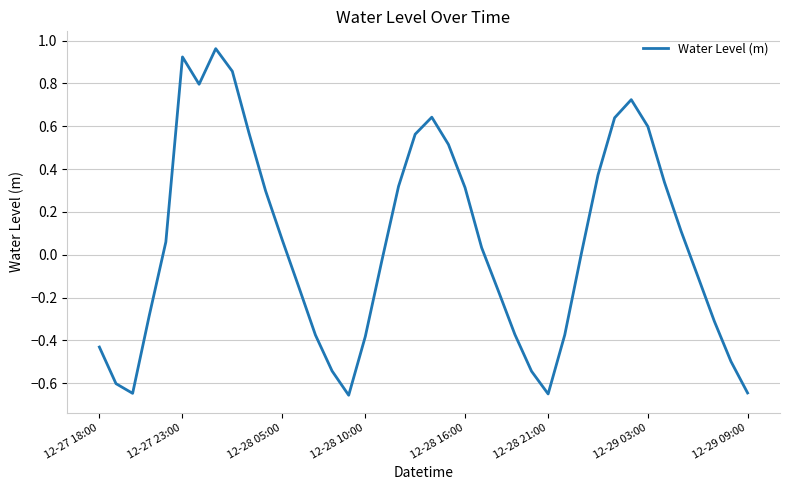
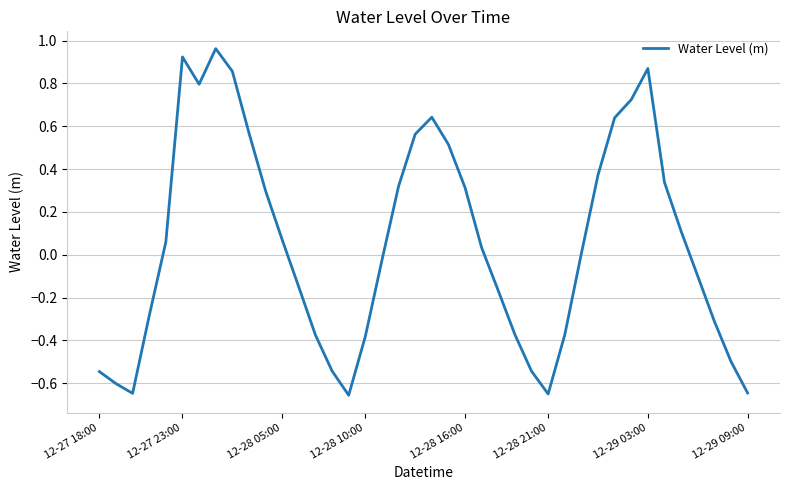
12-27 18:00: -0.43 -> -0.55
12-29 03:00: 0.60 -> 0.87
